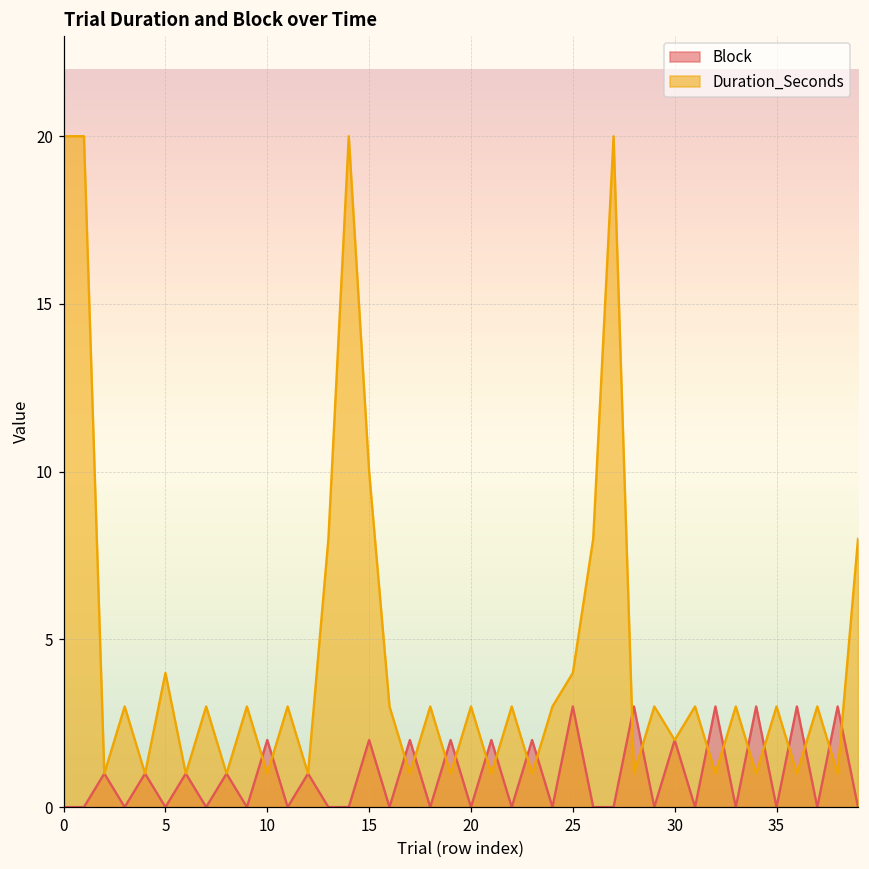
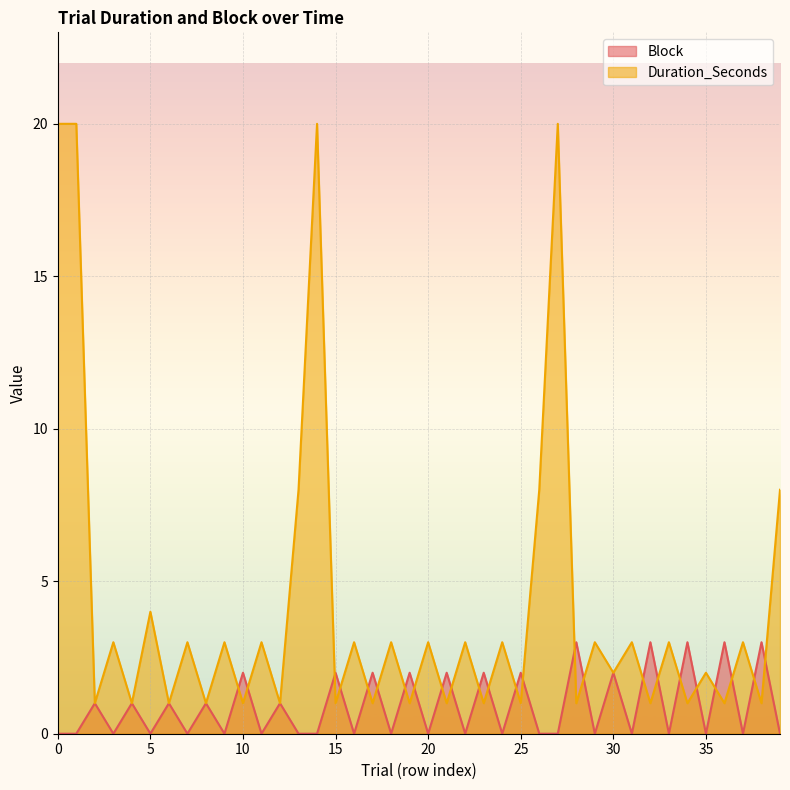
Duration_Seconds, 15: 10 -> 1
Block, 25: 3 -> 2
Duration_Seconds, 25: 4 -> 1
Duration_Seconds, 35: 3 -> 2
